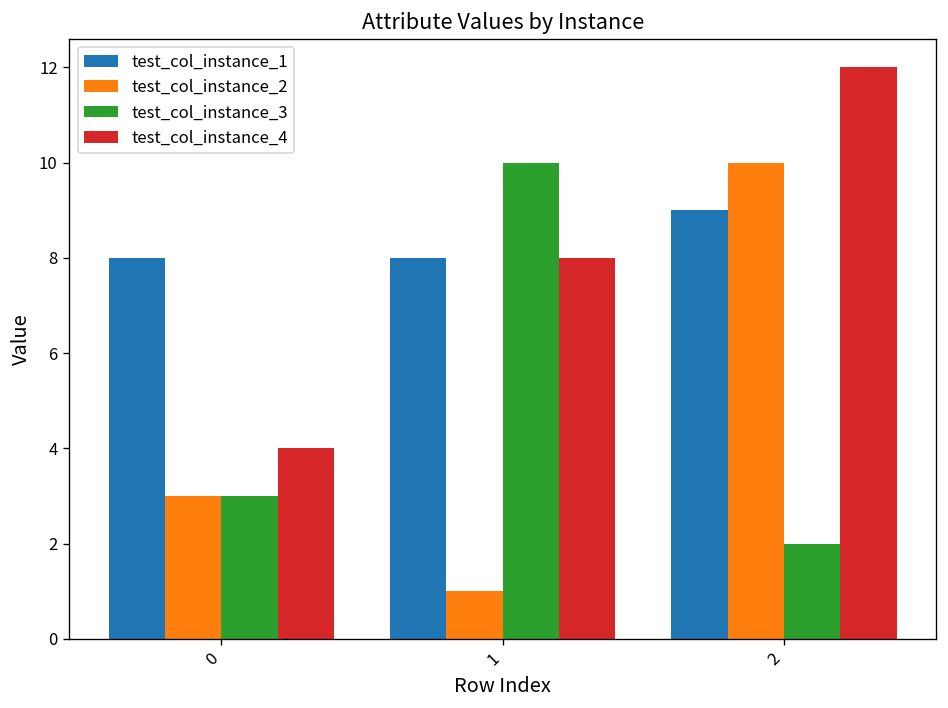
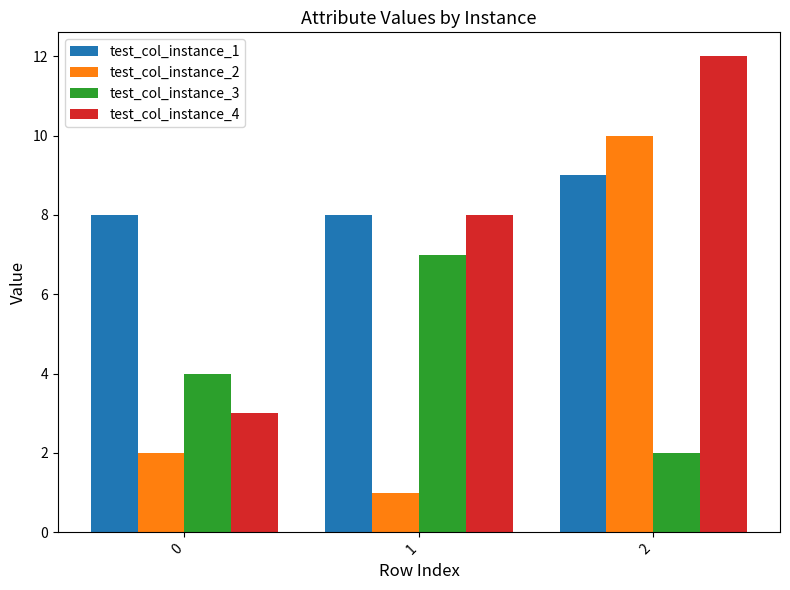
test_col_instance_2, 0: 3 -> 2
test_col_instance_3, 0: 3 -> 4
test_col_instance_4, 0: 4 -> 3
test_col_instance_3, 1: 10 -> 7
